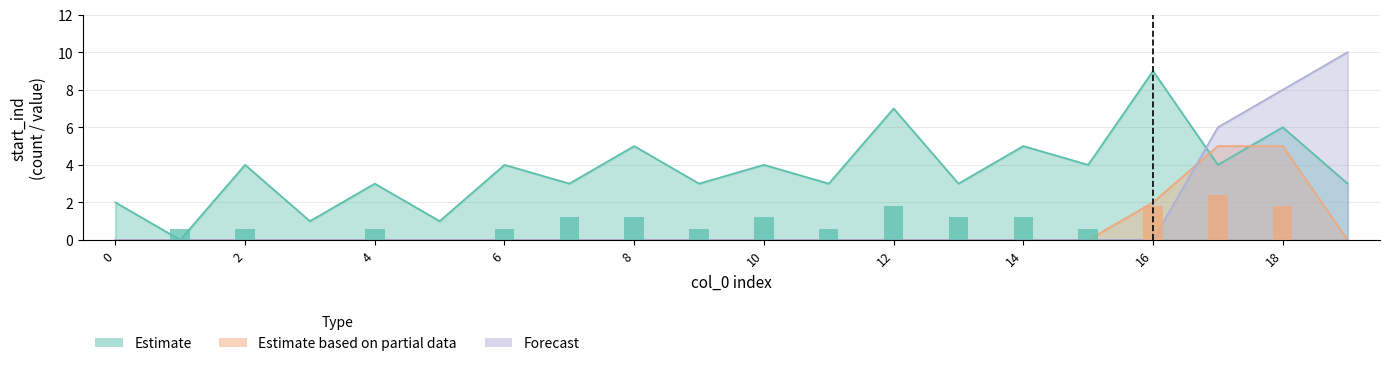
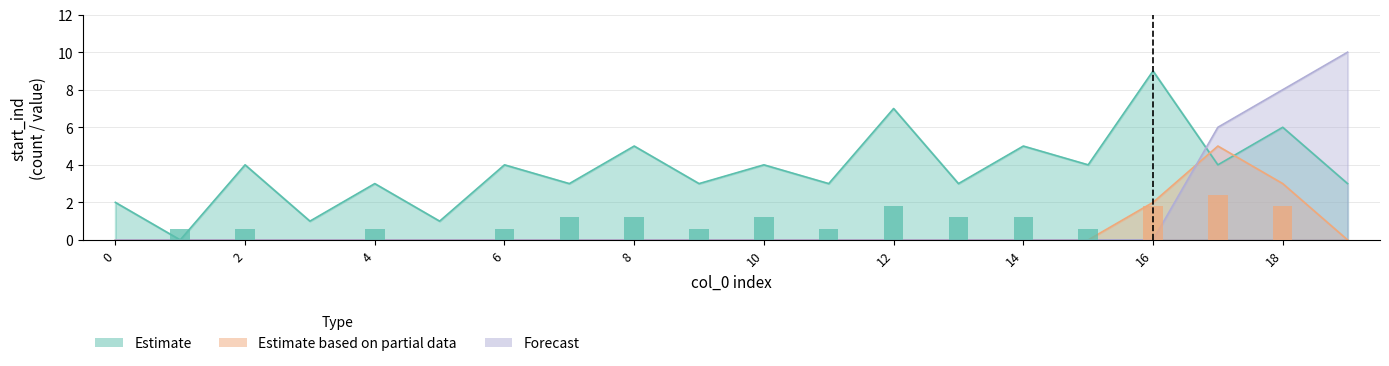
Estimate based on partial data, 18: 5 -> 3
